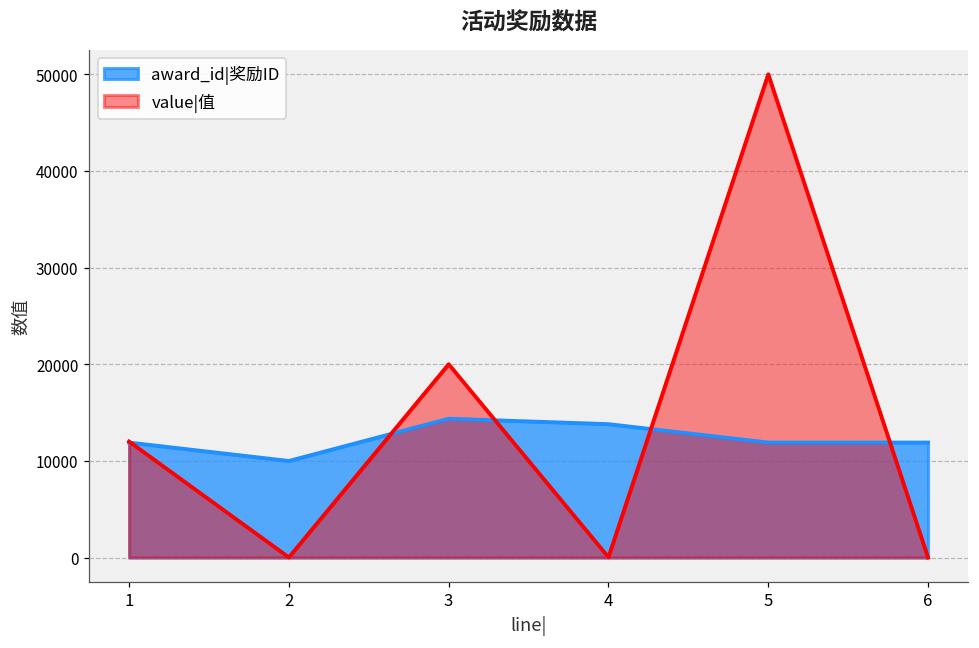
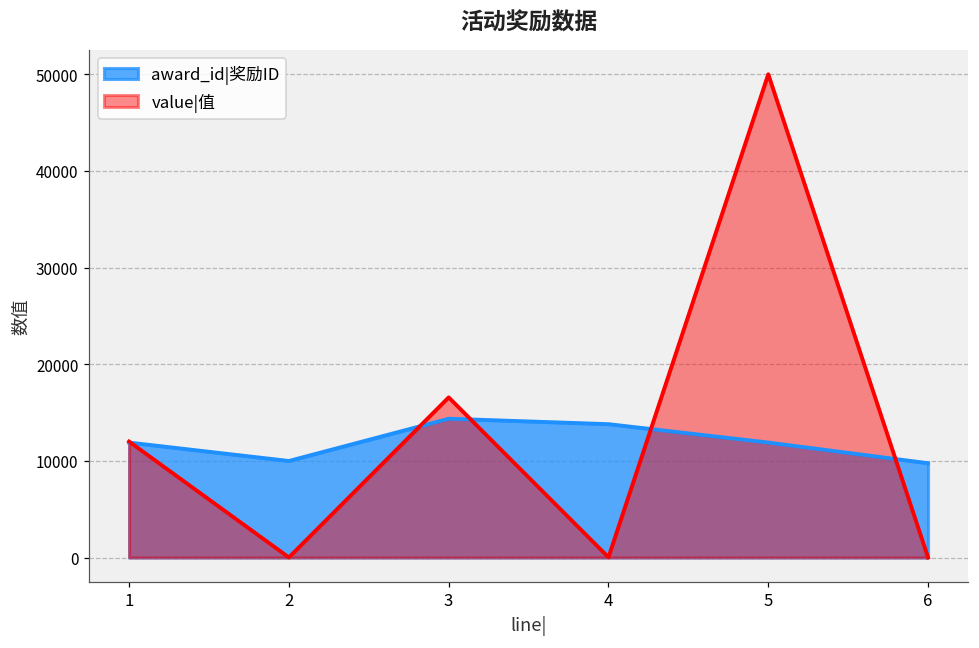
value|值, 3: 20000 -> 17000
award_id|奖励ID, 6: 12000 -> 10000
